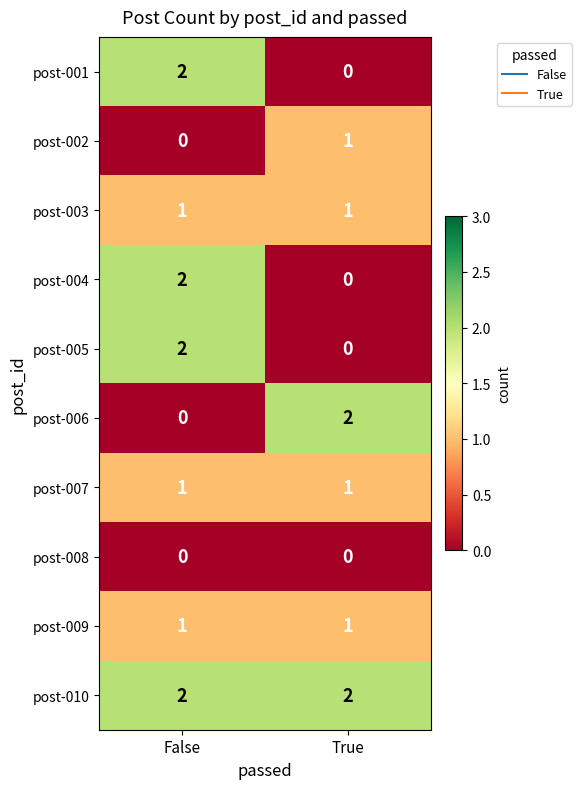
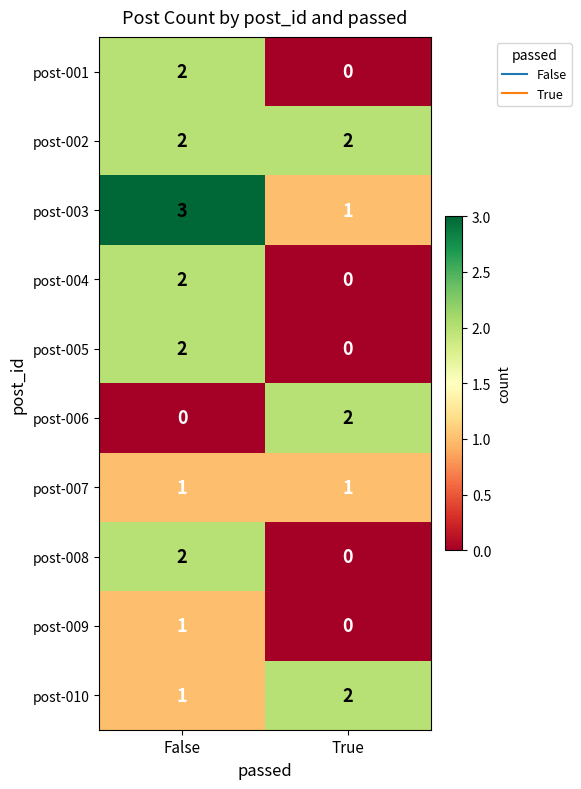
post-002, False: 0 -> 2
post-002, True: 1 -> 2
post-003, False: 1 -> 3
post-008, False: 0 -> 2
post-009, True: 1 -> 0
post-010, False: 2 -> 1
